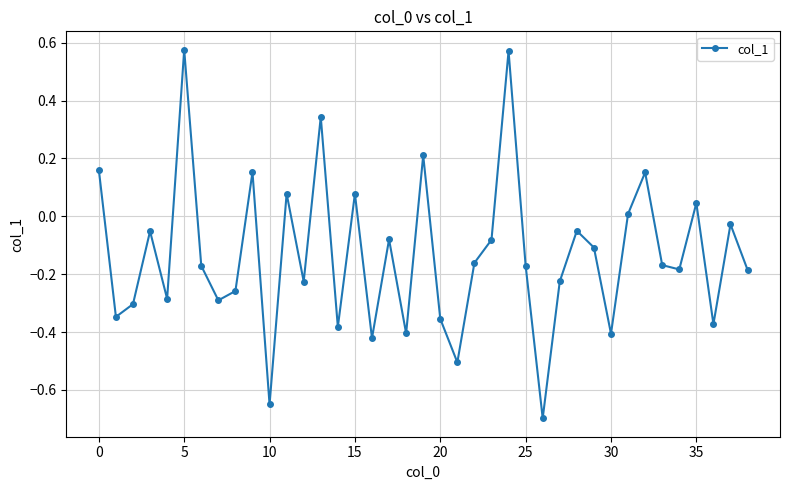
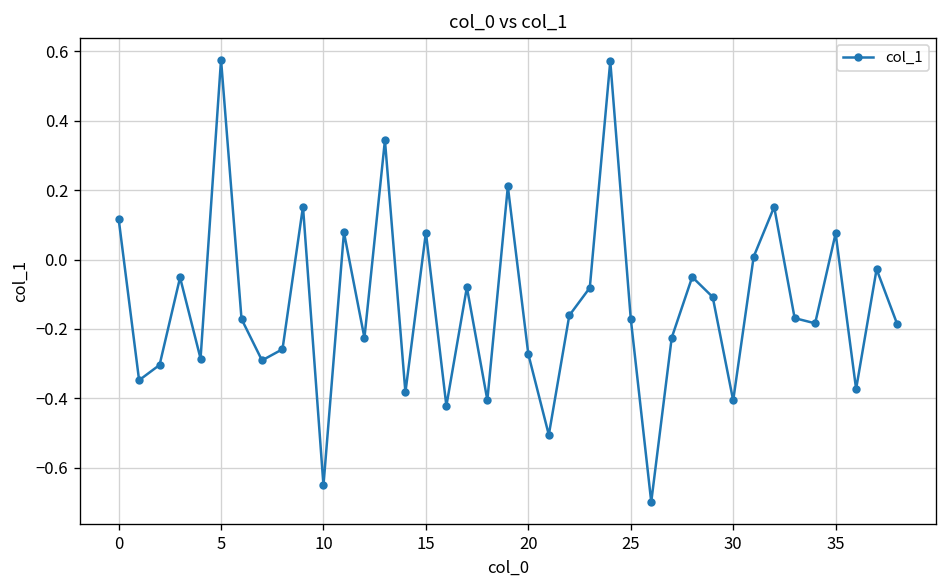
0: 0.16 -> 0.12
20: -0.35 -> -0.27
35: 0.05 -> 0.08
